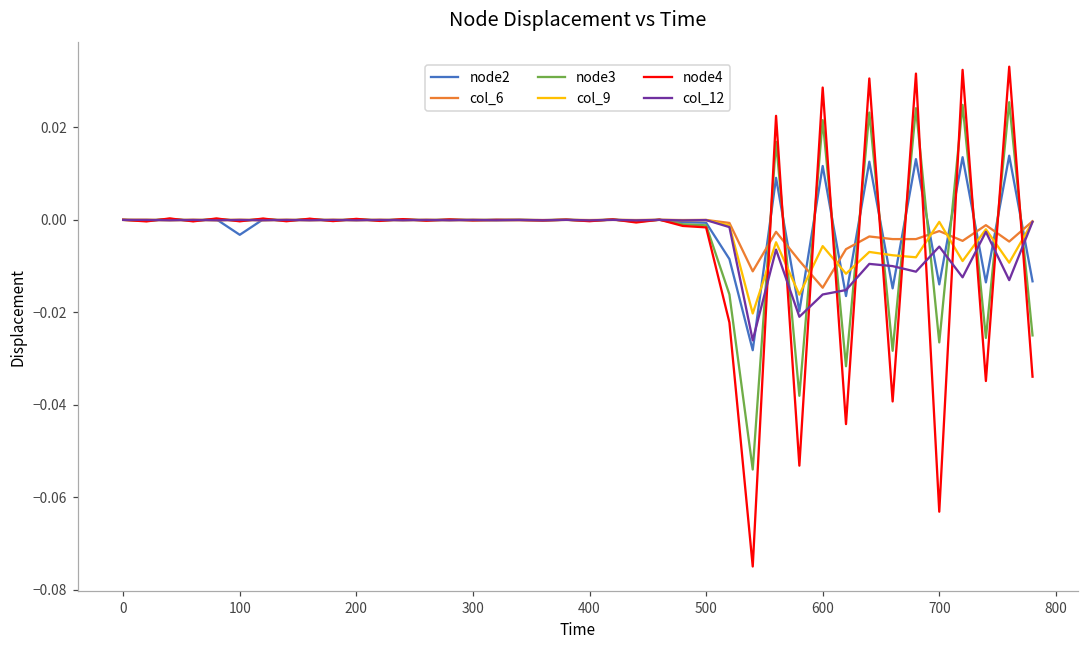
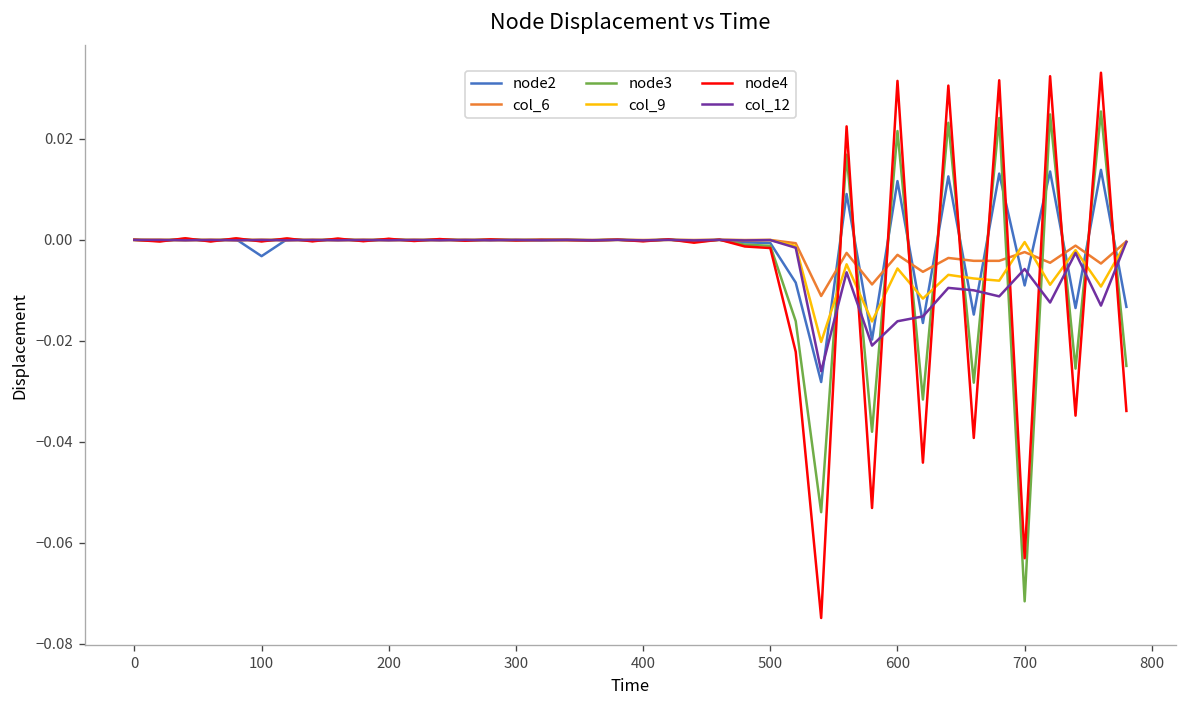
col_6, 600: -0.015 -> -0.003
node4, 600: 0.029 -> 0.032
node2, 700: -0.014 -> -0.009
node3, 700: -0.026 -> -0.072
